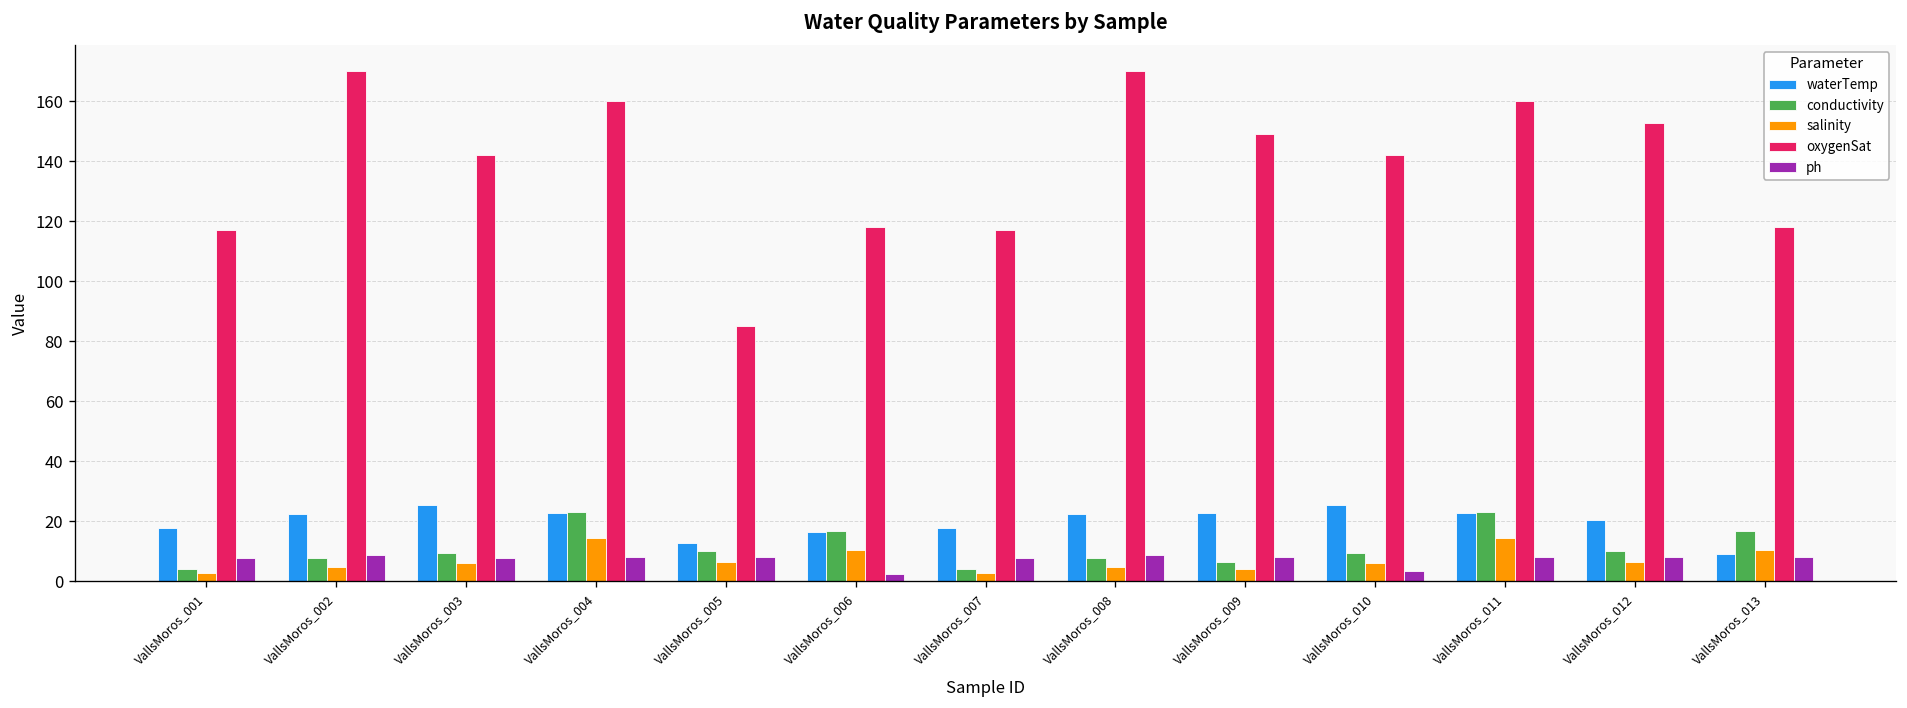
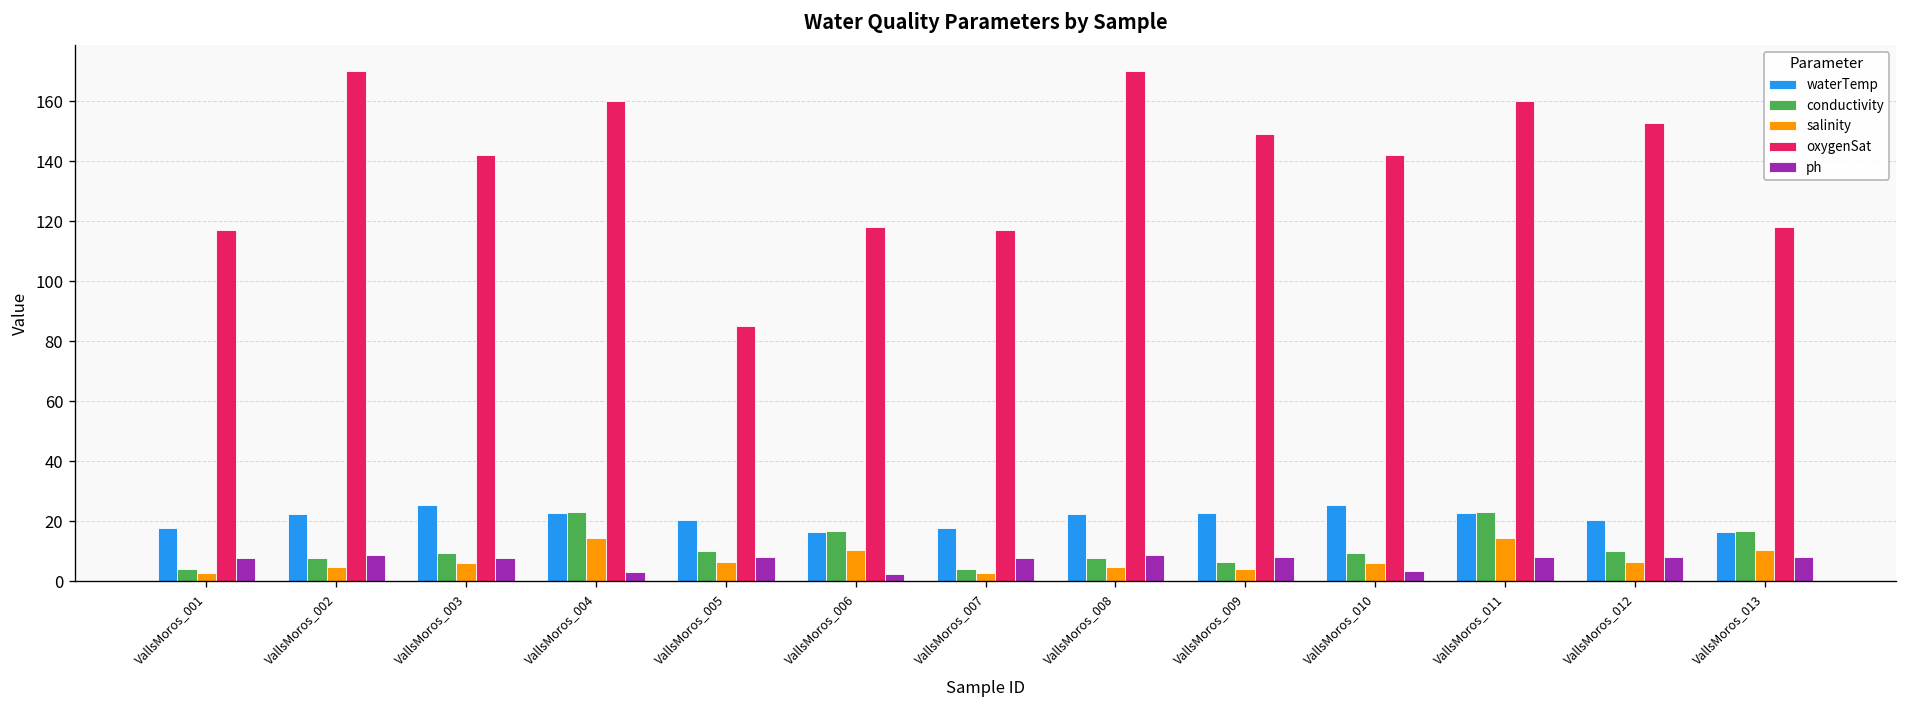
ph, VallsMoros_004: 8 -> 3
waterTemp, VallsMoros_005: 13 -> 20
waterTemp, VallsMoros_013: 9 -> 16
